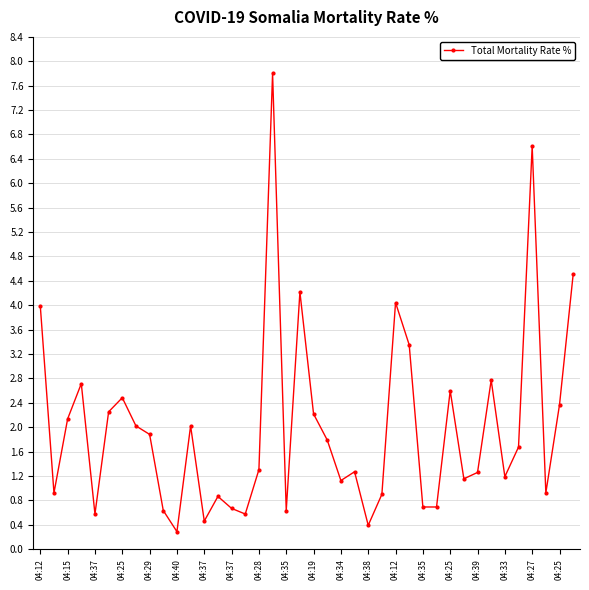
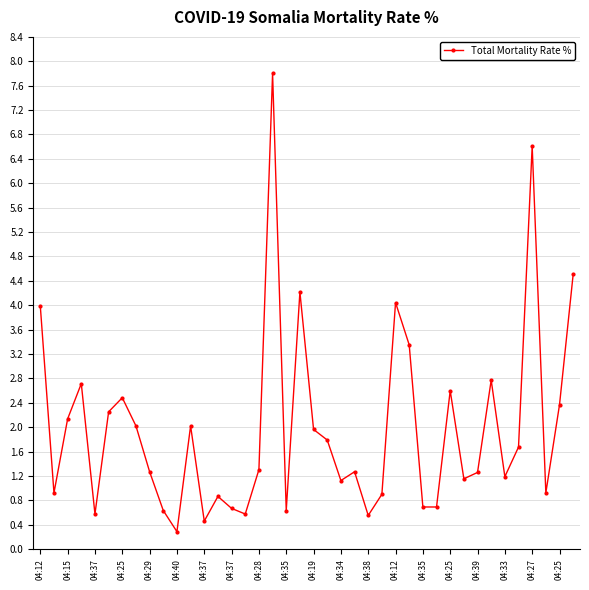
04:29: 1.9 -> 1.3
04:19: 2.2 -> 2.0
04:38: 0.4 -> 0.6
